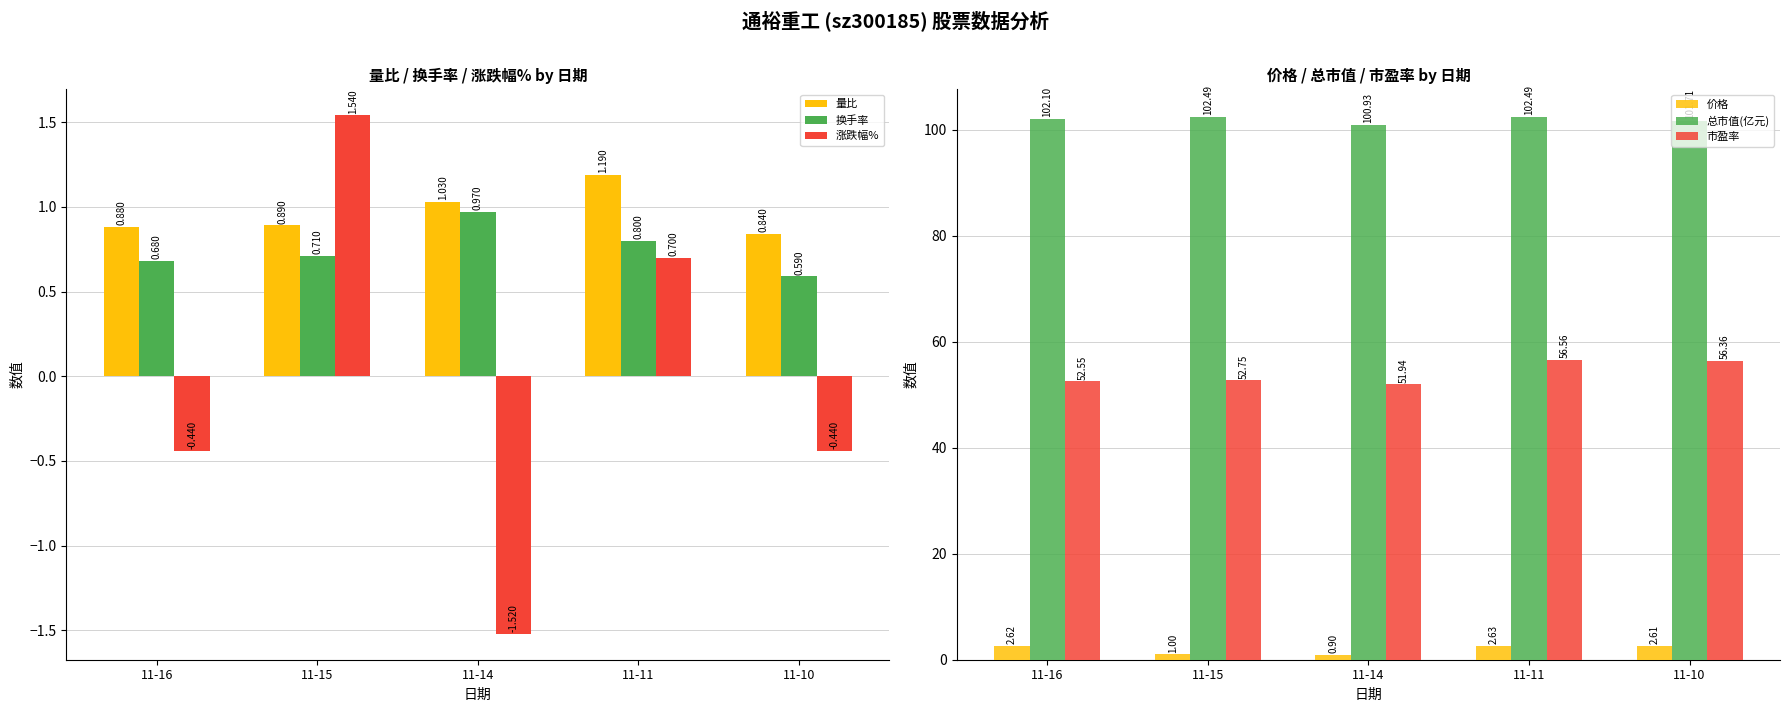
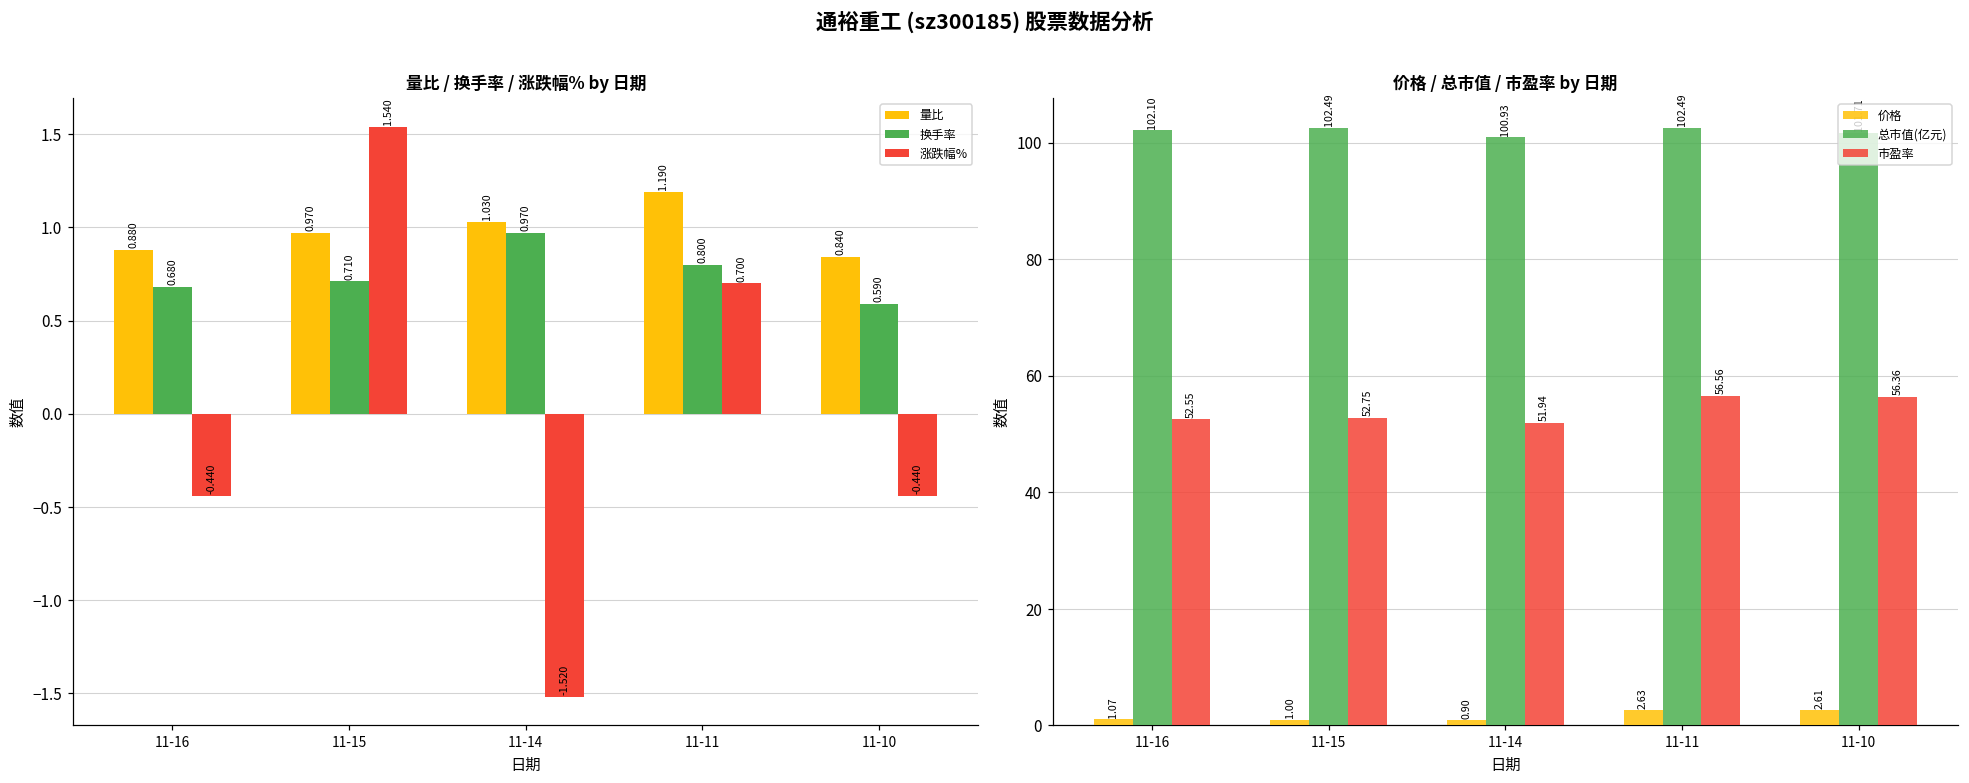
量比 / 换手率 / 涨跌幅% by 日期, 量比, 11-15: 0.890 -> 0.970
价格 / 总市值 / 市盈率 by 日期, 价格, 11-16: 2.62 -> 1.07
